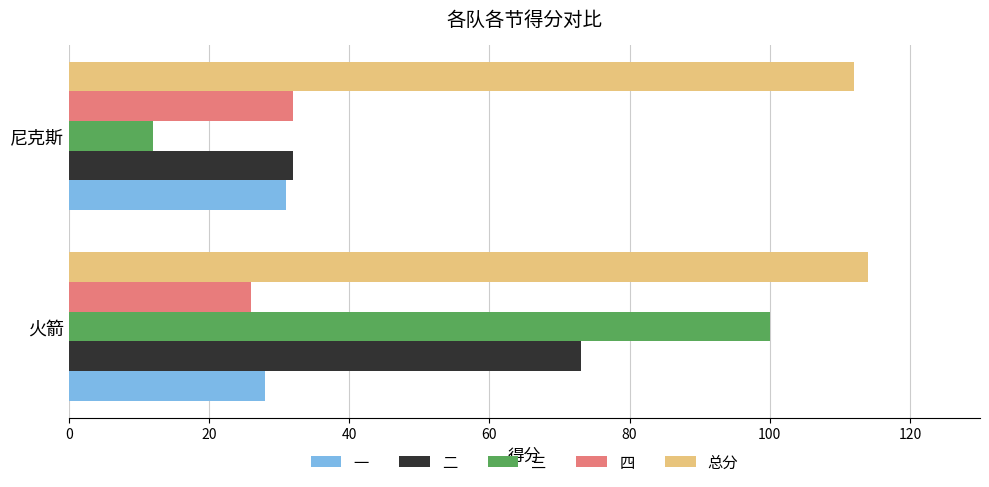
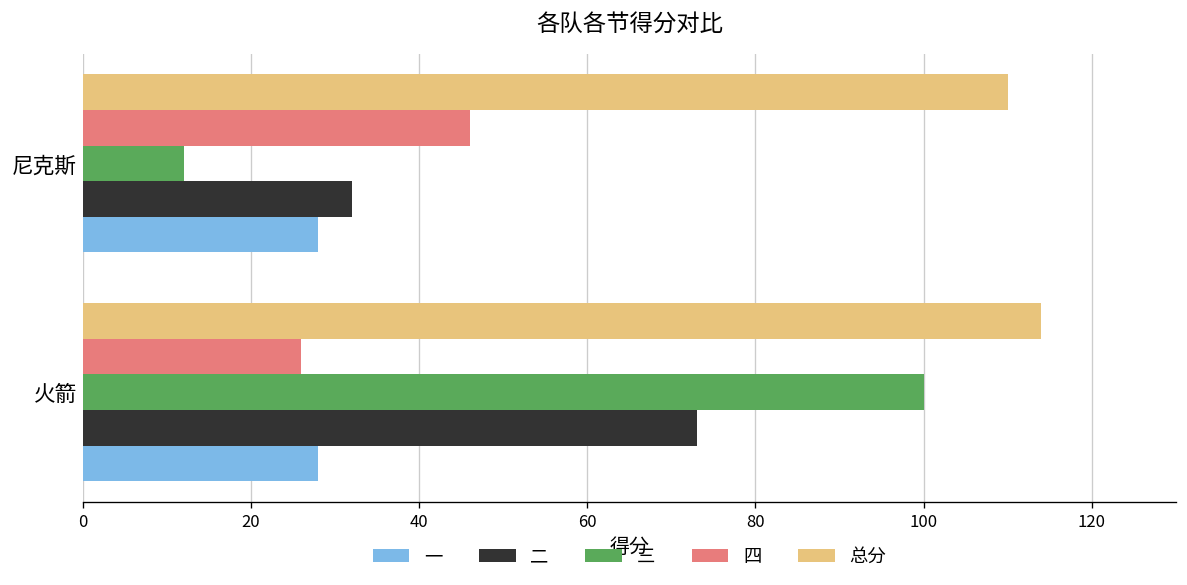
总分, 尼克斯: 112 -> 110
四, 尼克斯: 32 -> 46
一, 尼克斯: 31 -> 28
